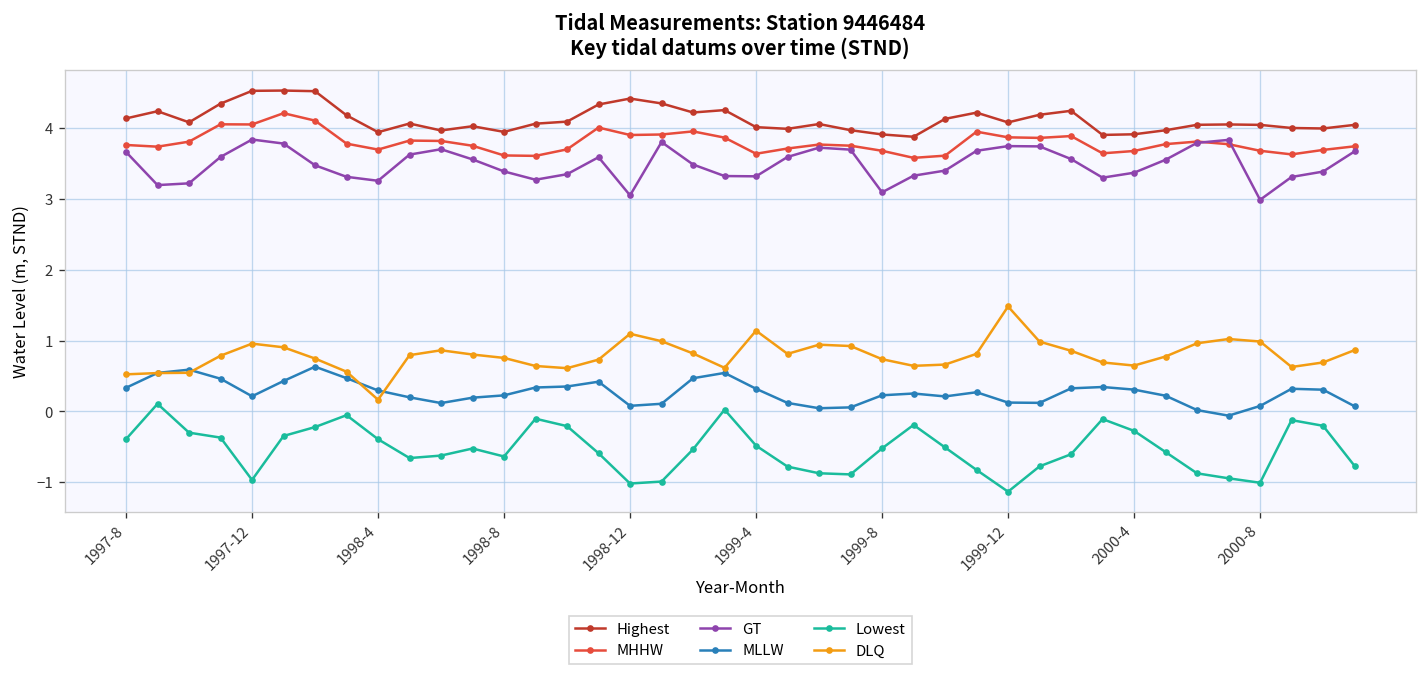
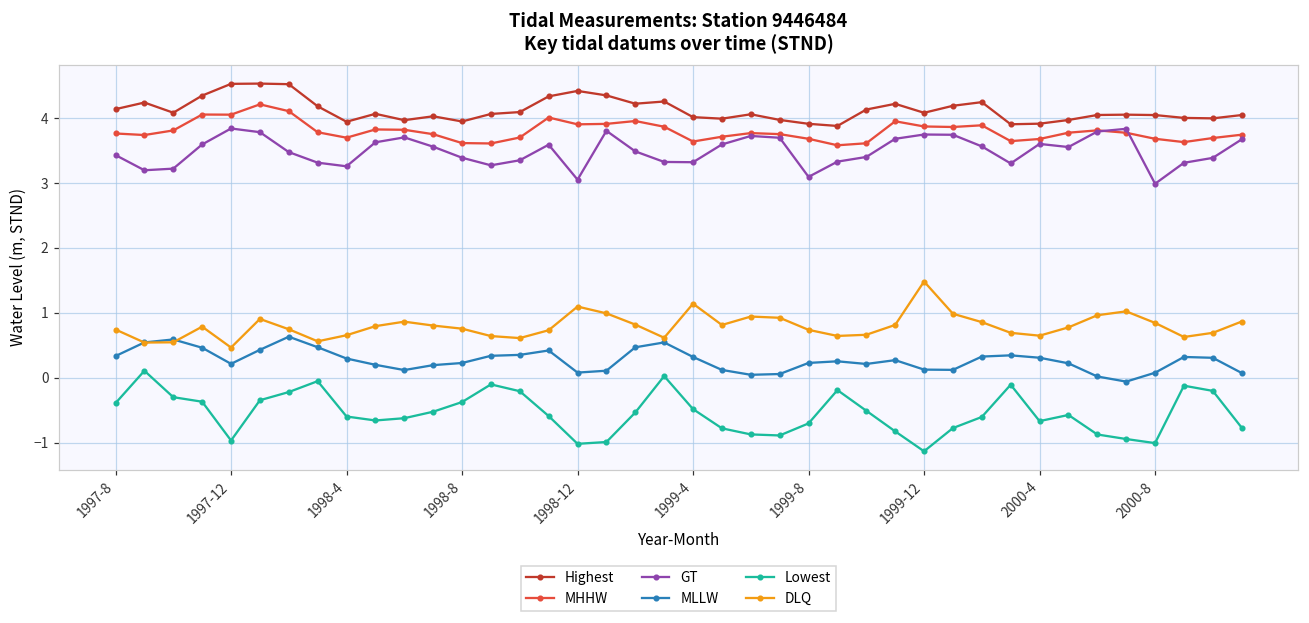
GT, 1997-8: 3.7 -> 3.4
DLQ, 1997-8: 0.5 -> 0.7
DLQ, 1997-12: 1.0 -> 0.5
Lowest, 1998-4: -0.4 -> -0.6
DLQ, 1998-4: 0.2 -> 0.7
Lowest, 1998-8: -0.6 -> -0.4
Lowest, 1999-8: -0.5 -> -0.7
GT, 2000-4: 3.4 -> 3.6
Lowest, 2000-4: -0.3 -> -0.7
DLQ, 2000-8: 1.0 -> 0.8
